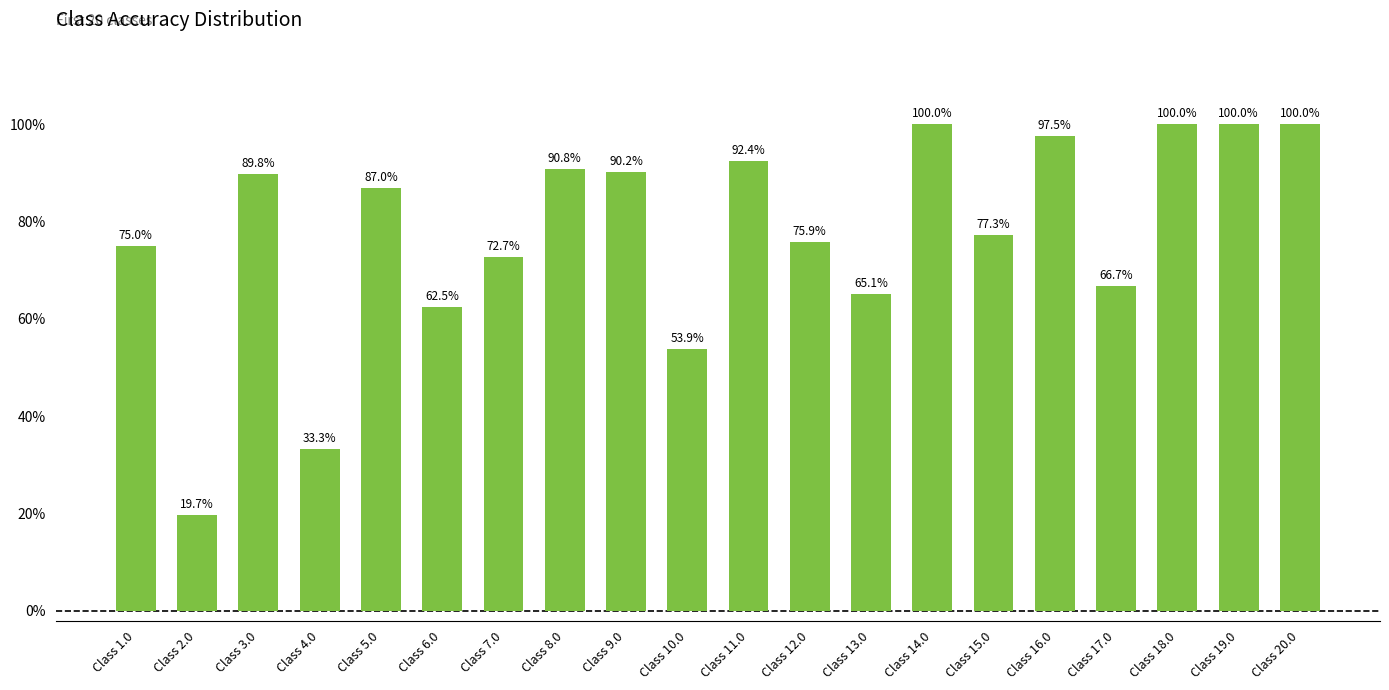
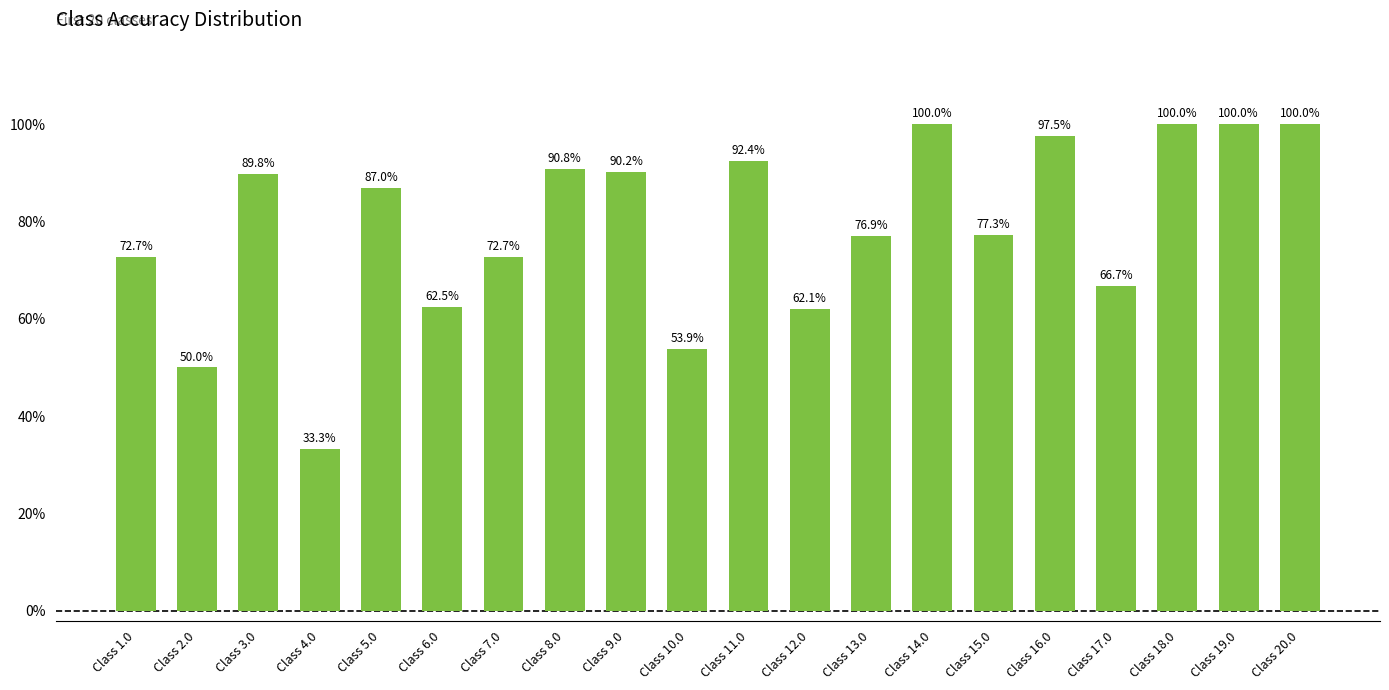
Class 1.0: 75.0% -> 72.7%
Class 2.0: 19.7% -> 50.0%
Class 12.0: 75.9% -> 62.1%
Class 13.0: 65.1% -> 76.9%
